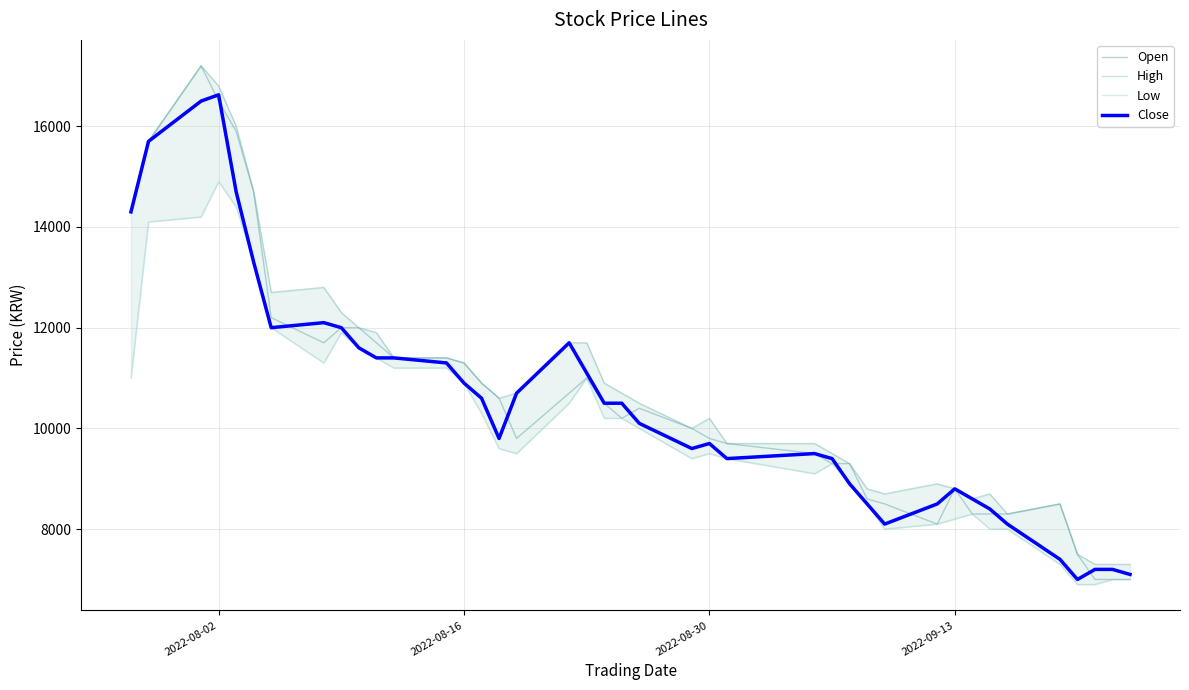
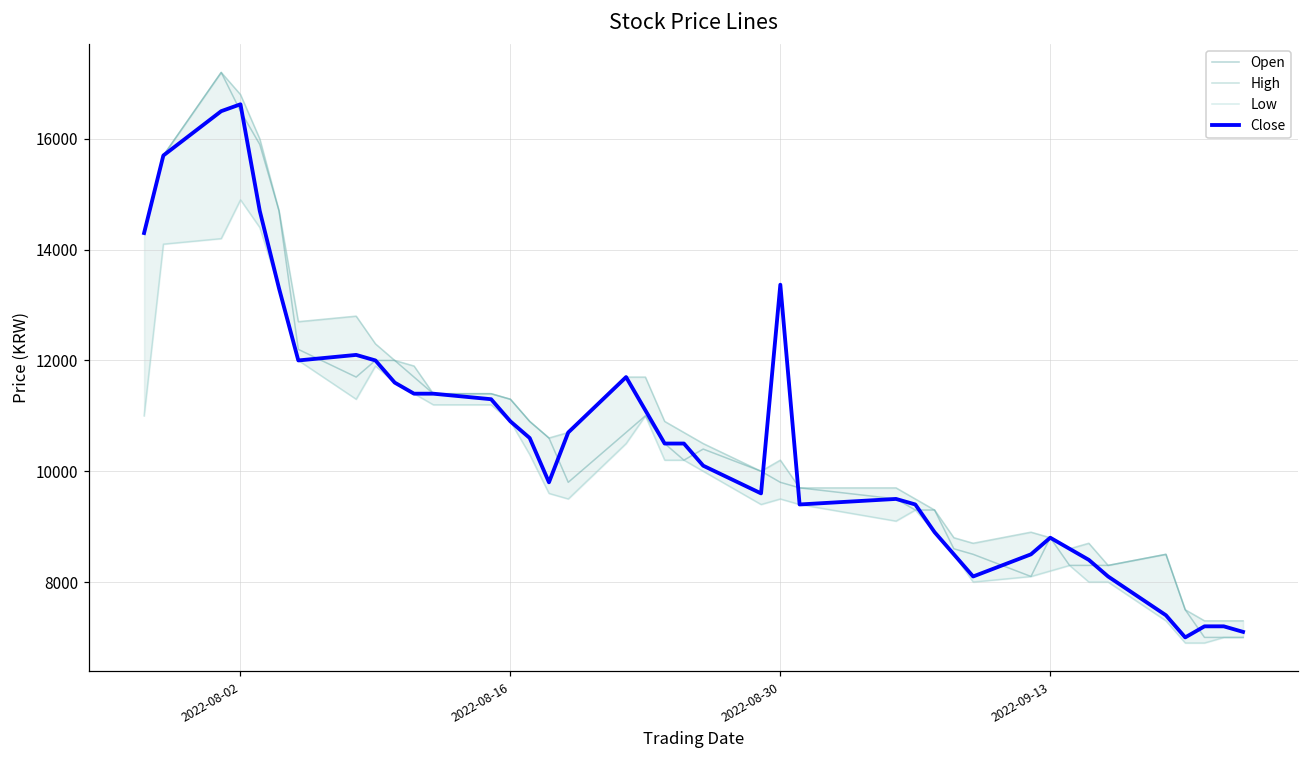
Close, 2022-08-30: 9700 -> 13400
